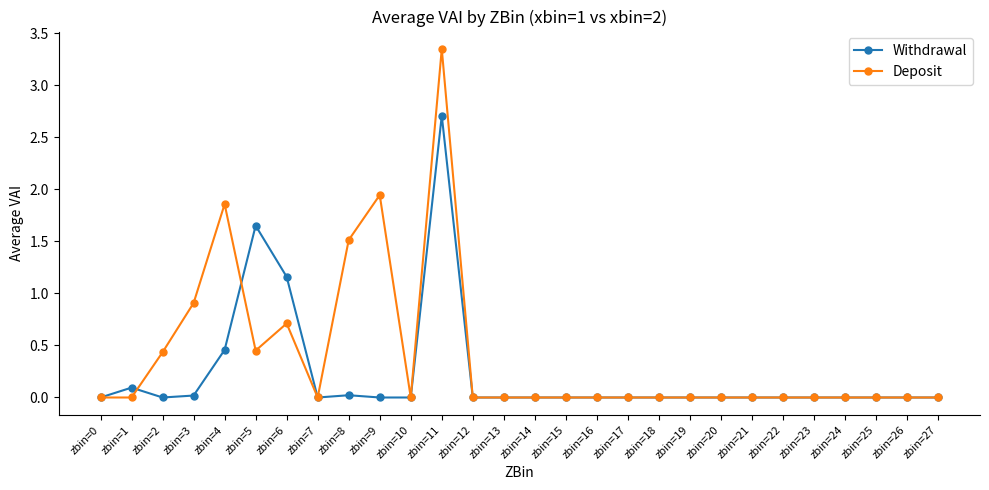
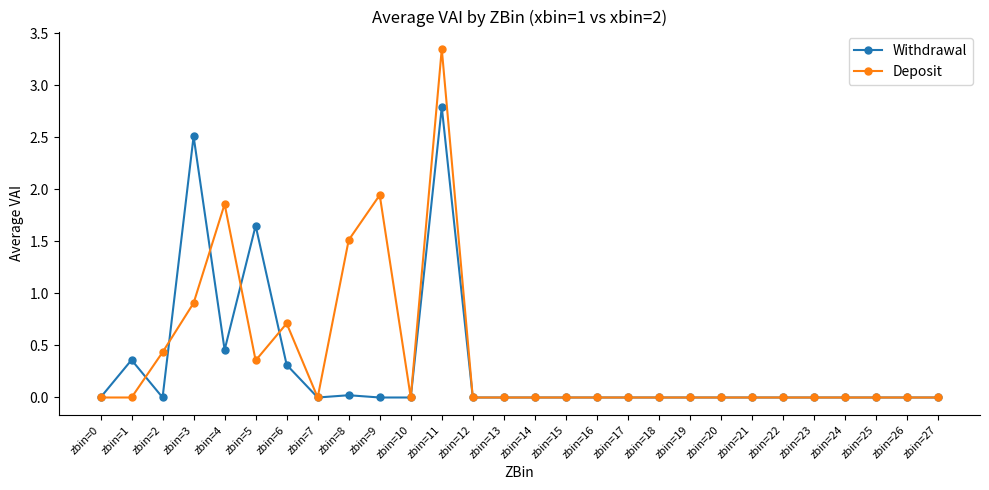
Withdrawal, zbin=1: 0.09 -> 0.36
Withdrawal, zbin=3: 0.02 -> 2.51
Deposit, zbin=5: 0.45 -> 0.36
Withdrawal, zbin=6: 1.16 -> 0.31
Withdrawal, zbin=11: 2.71 -> 2.79
